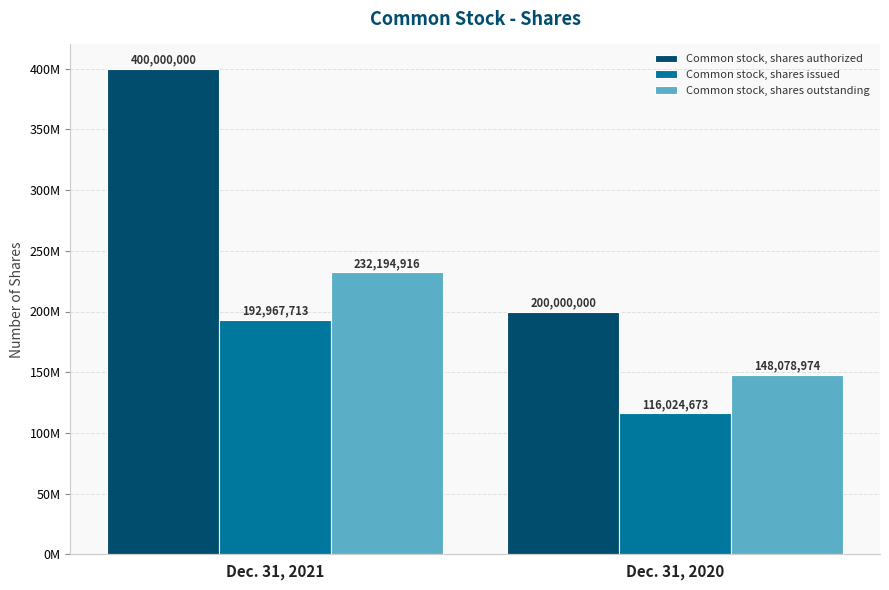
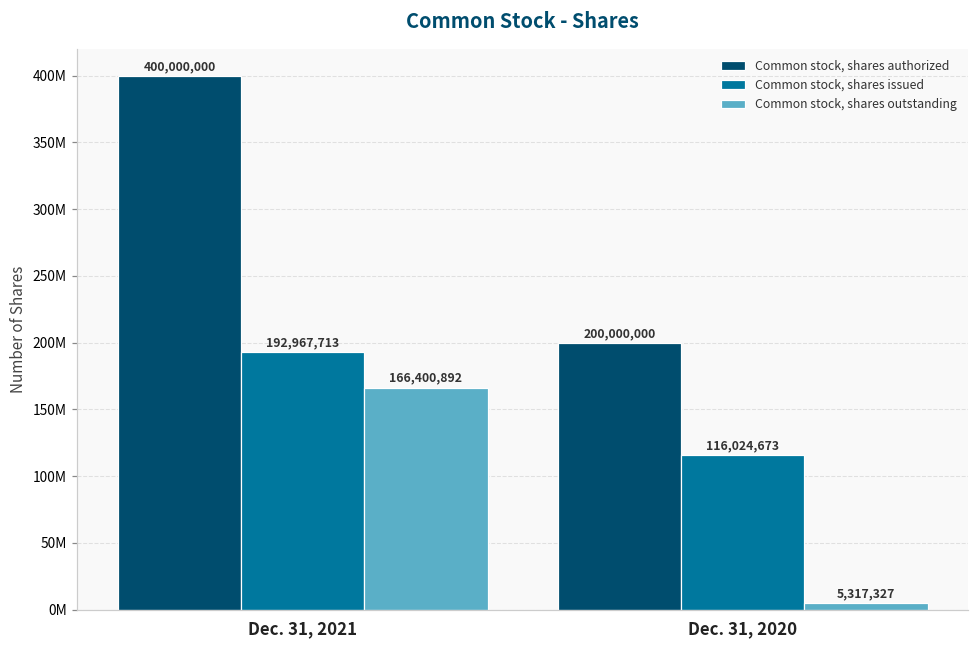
Common stock, shares outstanding, Dec. 31, 2021: 232,194,916 -> 166,400,892
Common stock, shares outstanding, Dec. 31, 2020: 148,078,974 -> 5,317,327
